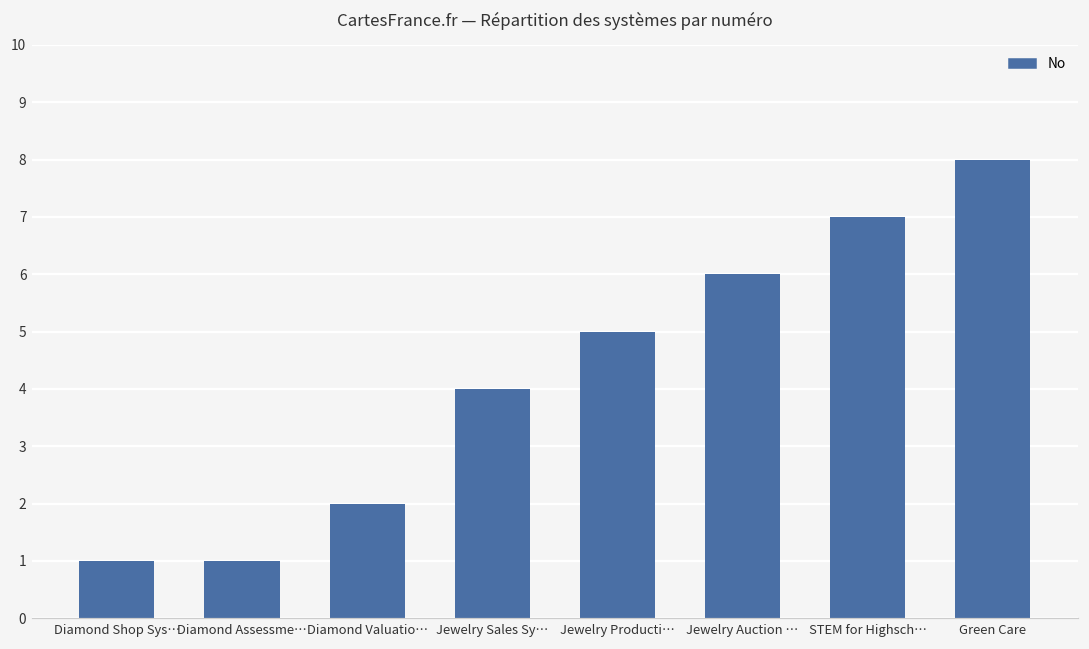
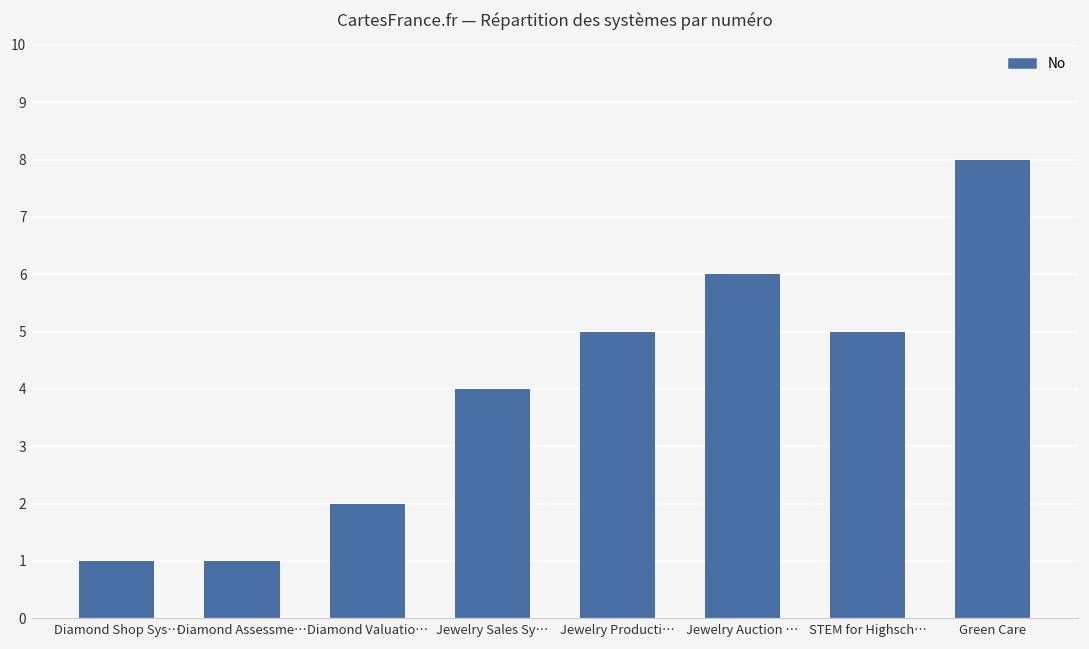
STEM for Highsch…: 7 -> 5
